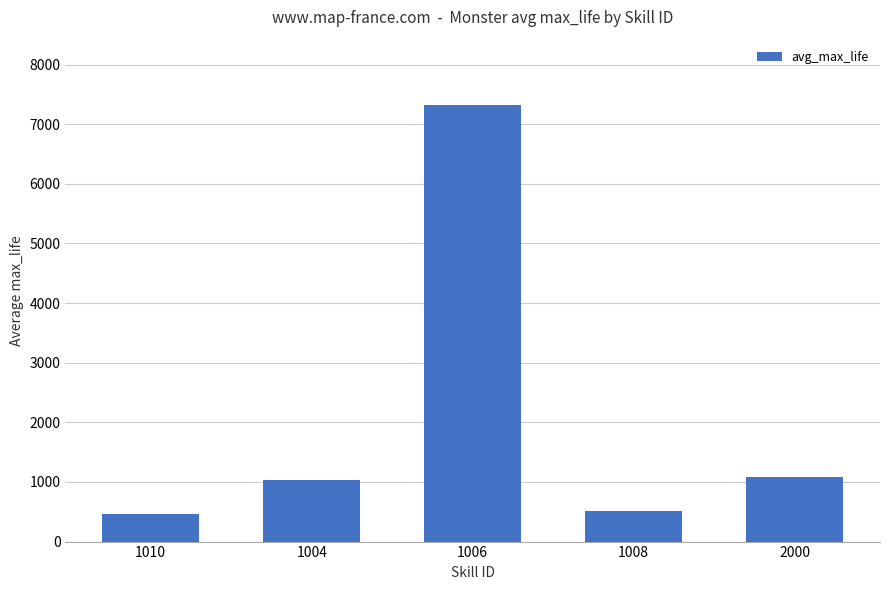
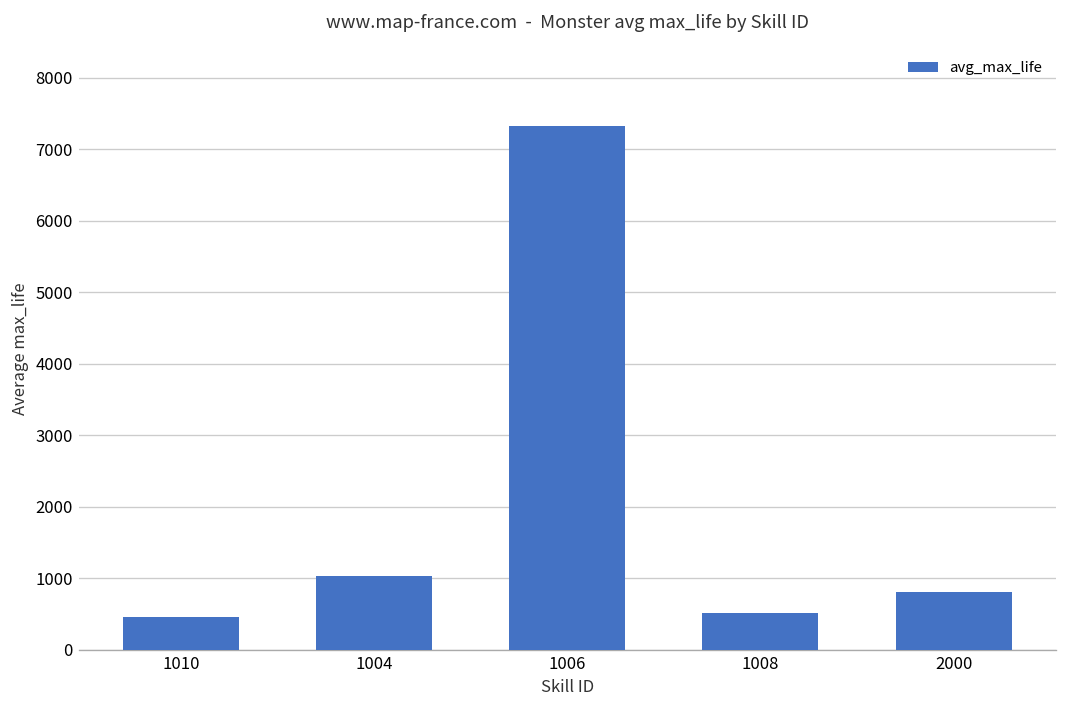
2000: 1100 -> 800
